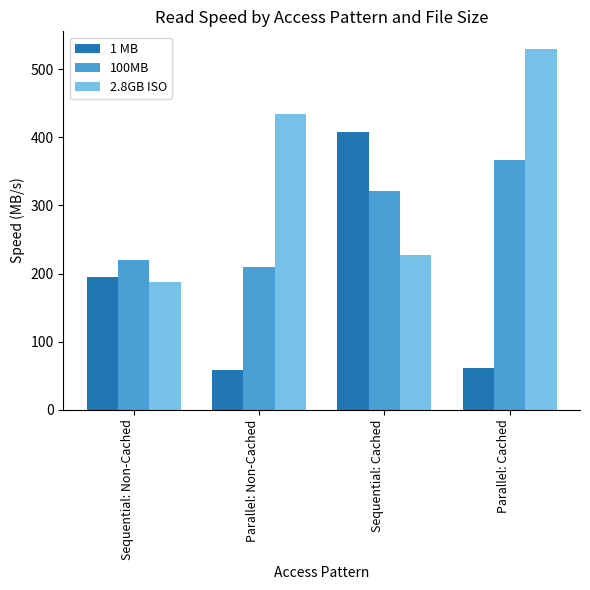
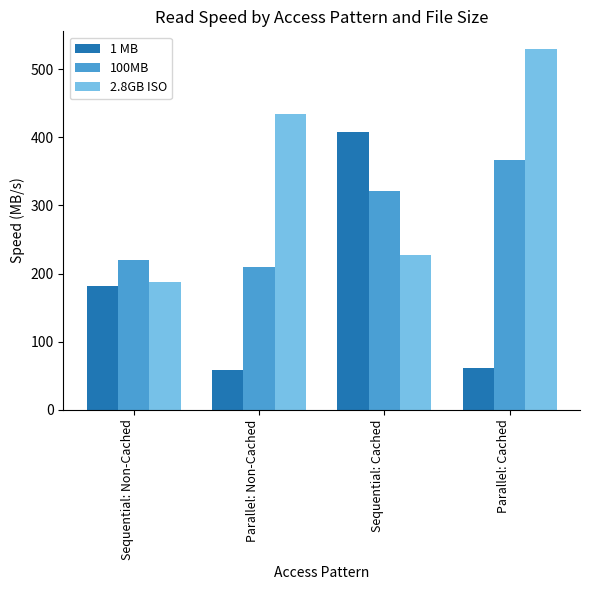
1 MB, Sequential: Non-Cached: 200 -> 180
